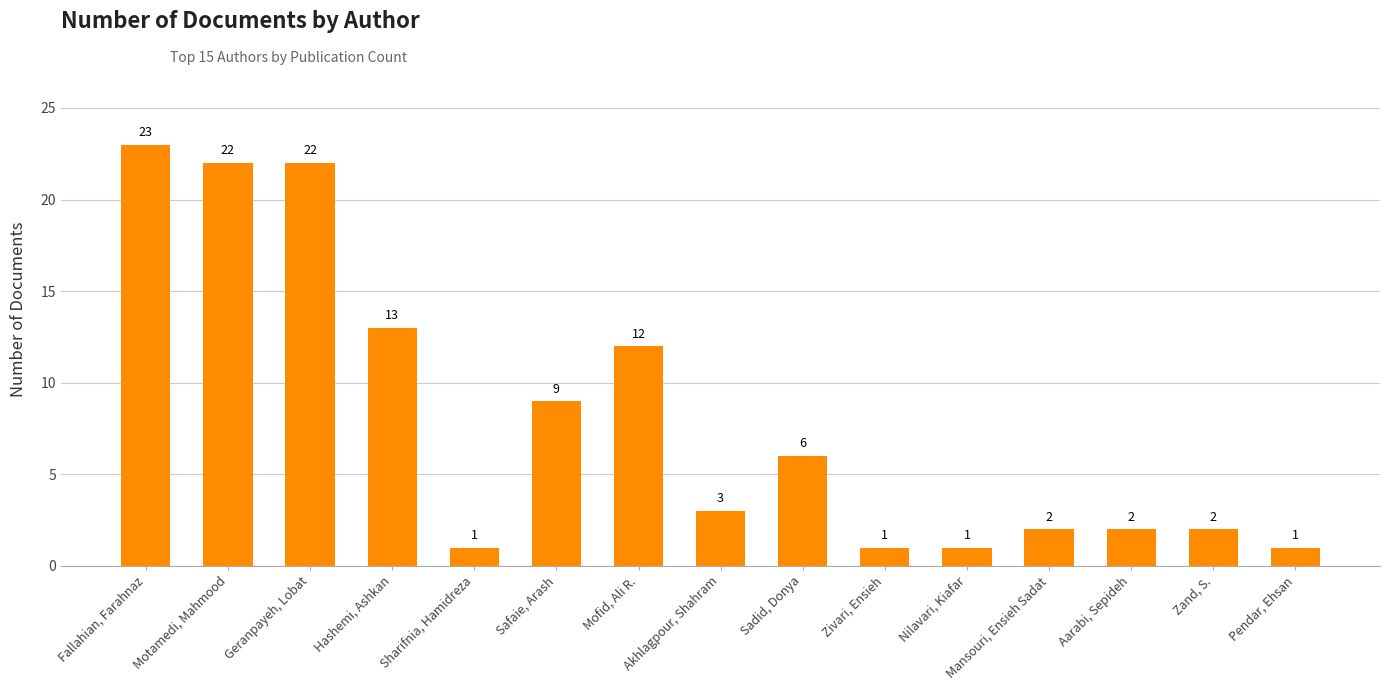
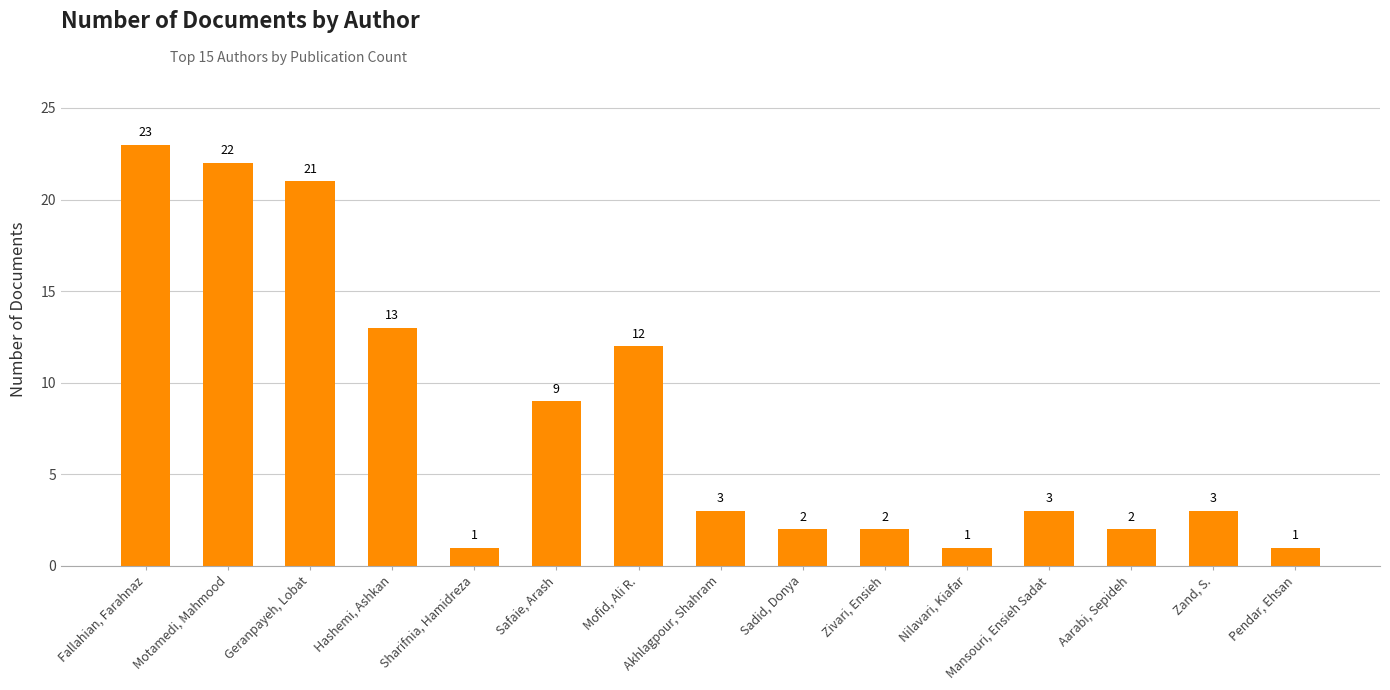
Geranpayeh, Lobat: 22 -> 21
Sadid, Donya: 6 -> 2
Zivari, Ensieh: 1 -> 2
Mansouri, Ensieh Sadat: 2 -> 3
Zand, S.: 2 -> 3
